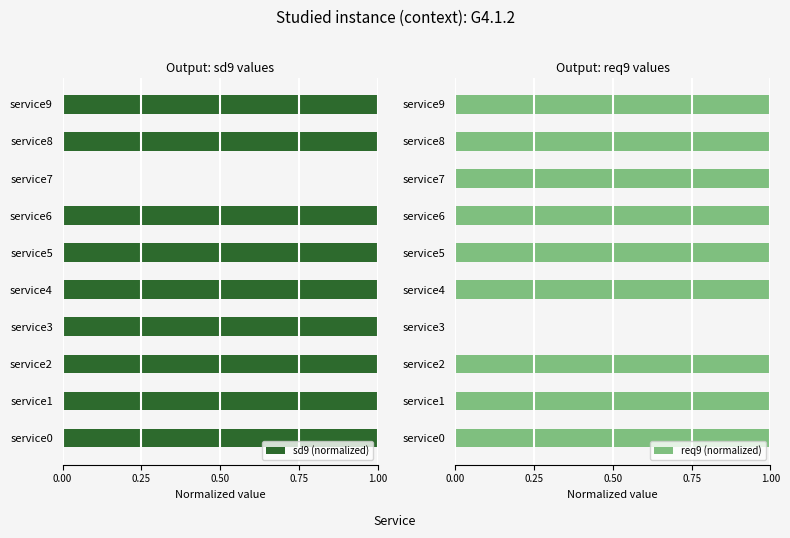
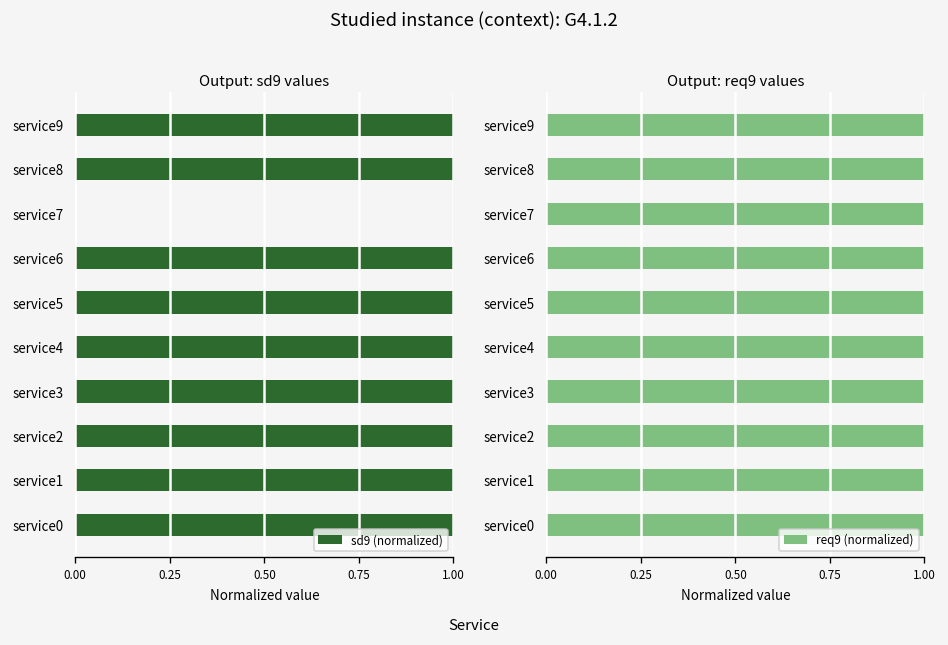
Output: req9 values, service3: 0 -> 1
